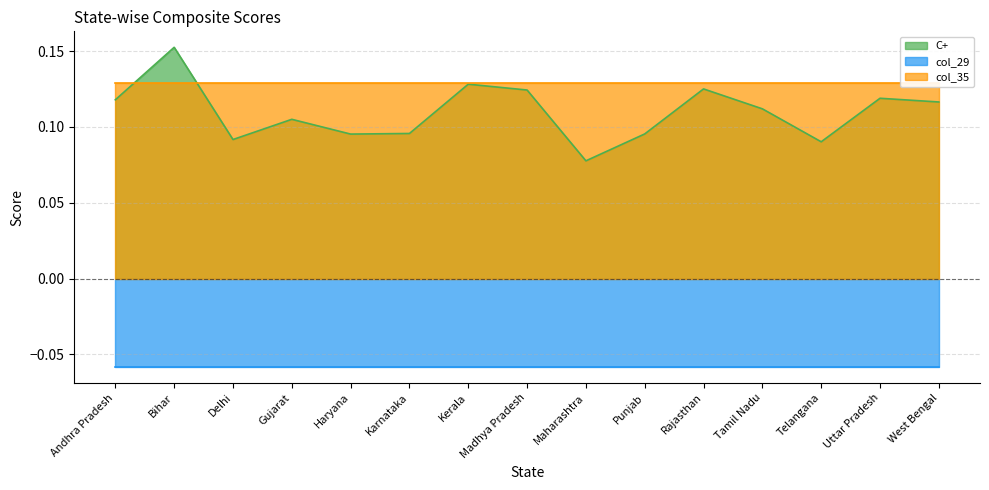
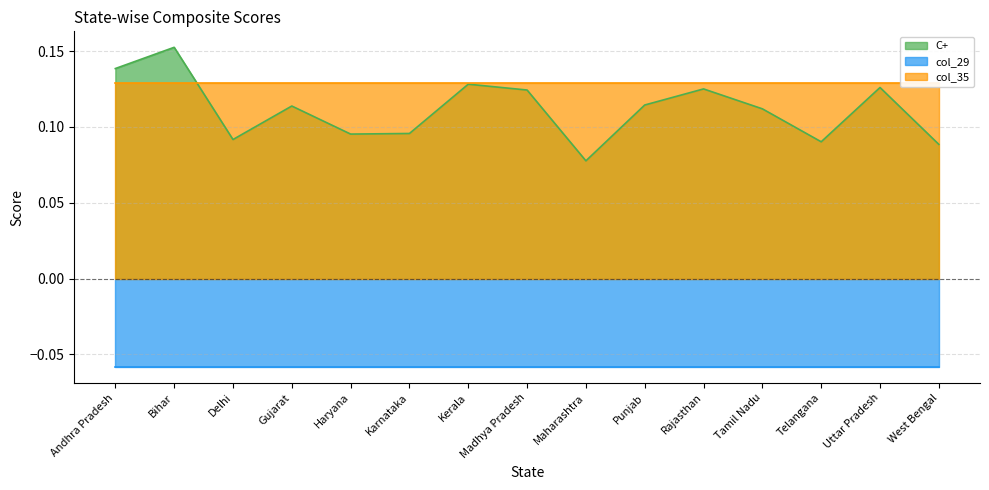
C+, Andhra Pradesh: 0.118 -> 0.138
C+, Gujarat: 0.105 -> 0.114
C+, Punjab: 0.095 -> 0.114
C+, Uttar Pradesh: 0.119 -> 0.126
C+, West Bengal: 0.116 -> 0.088
